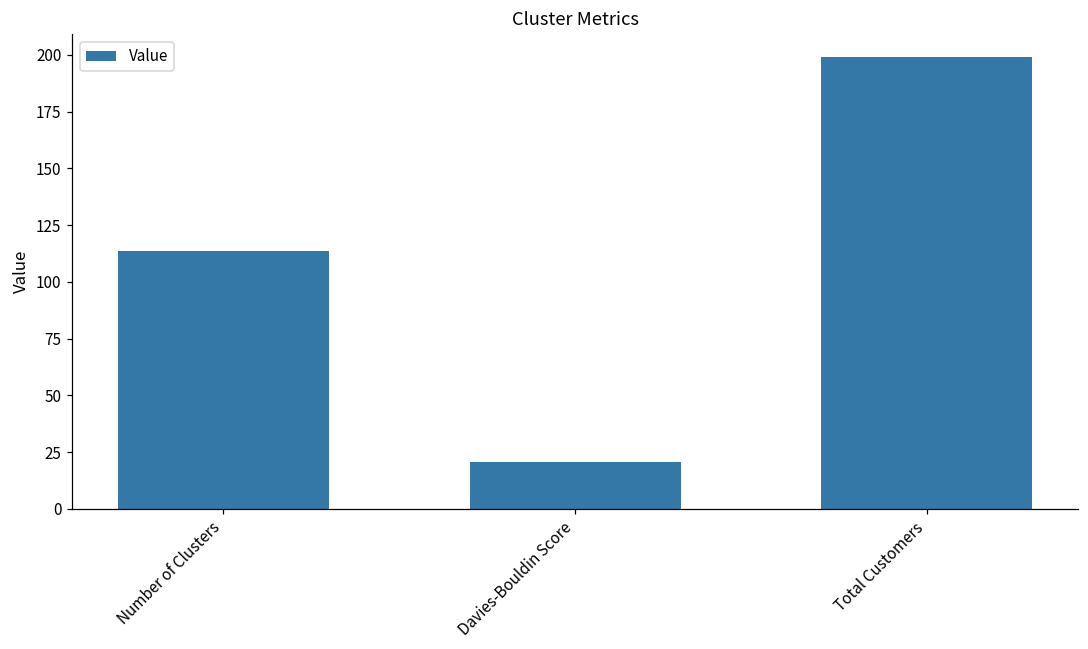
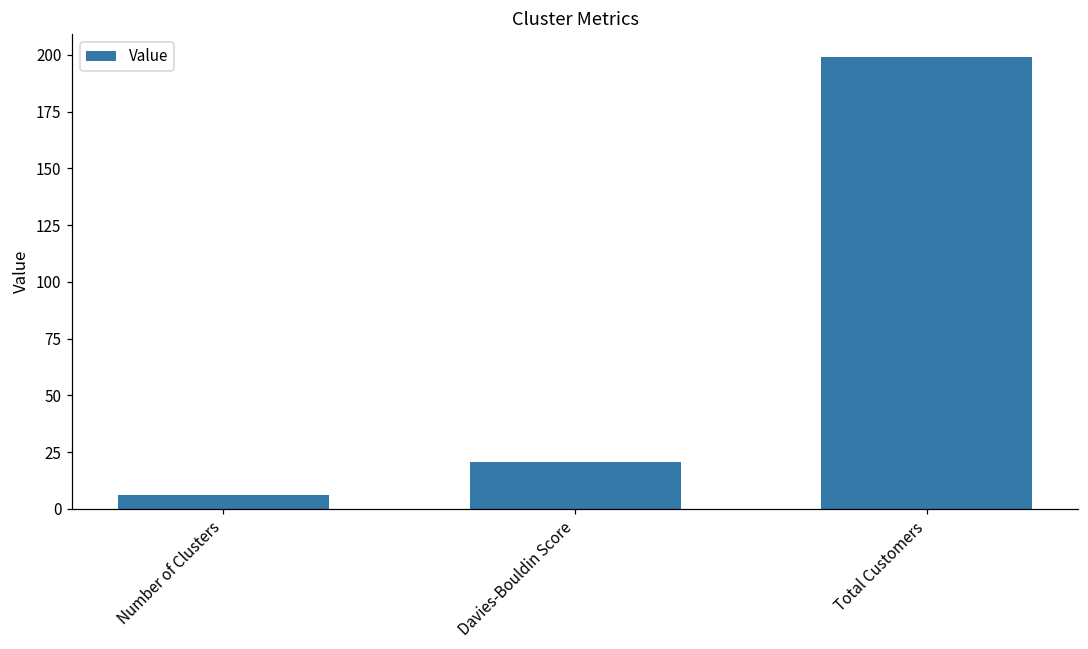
Number of Clusters: 114 -> 6
